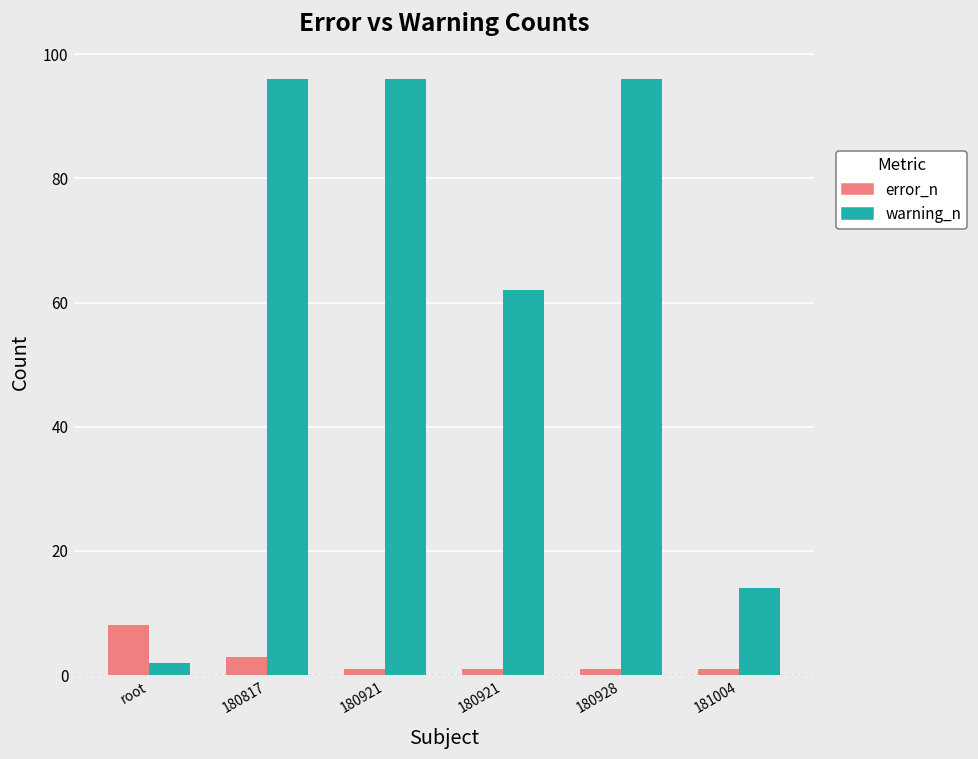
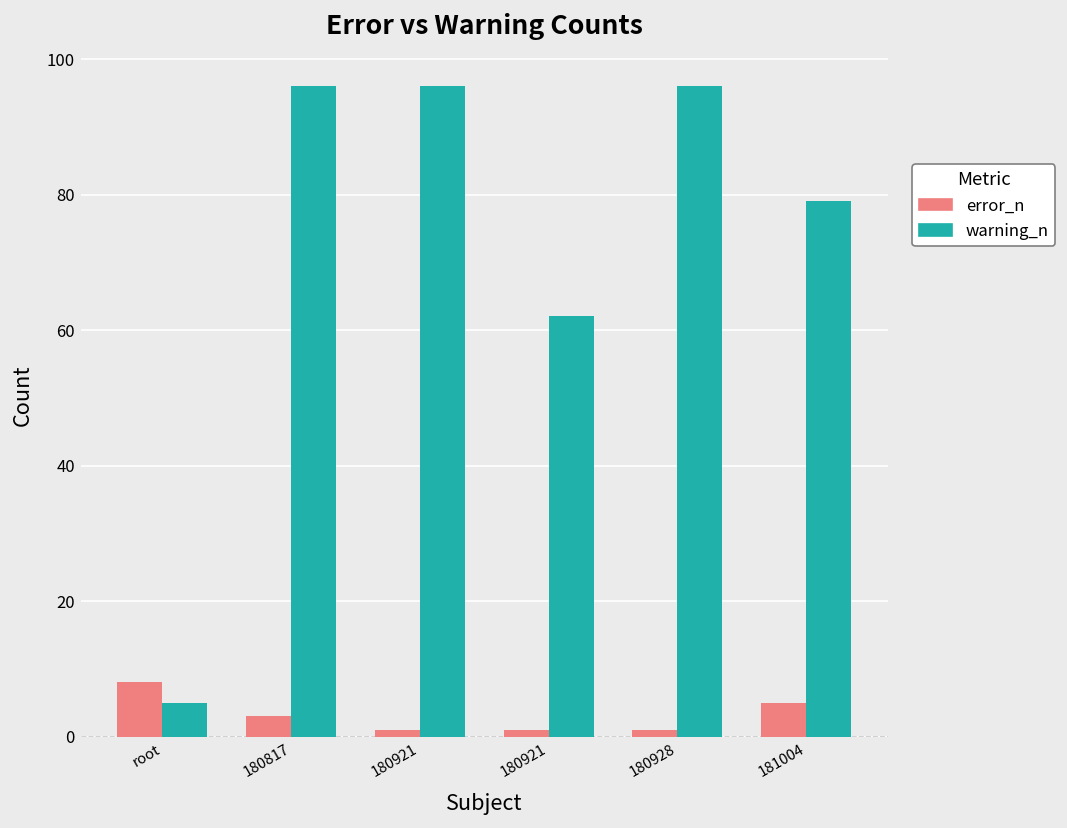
warning_n, root: 2 -> 5
error_n, 181004: 1 -> 5
warning_n, 181004: 14 -> 79
